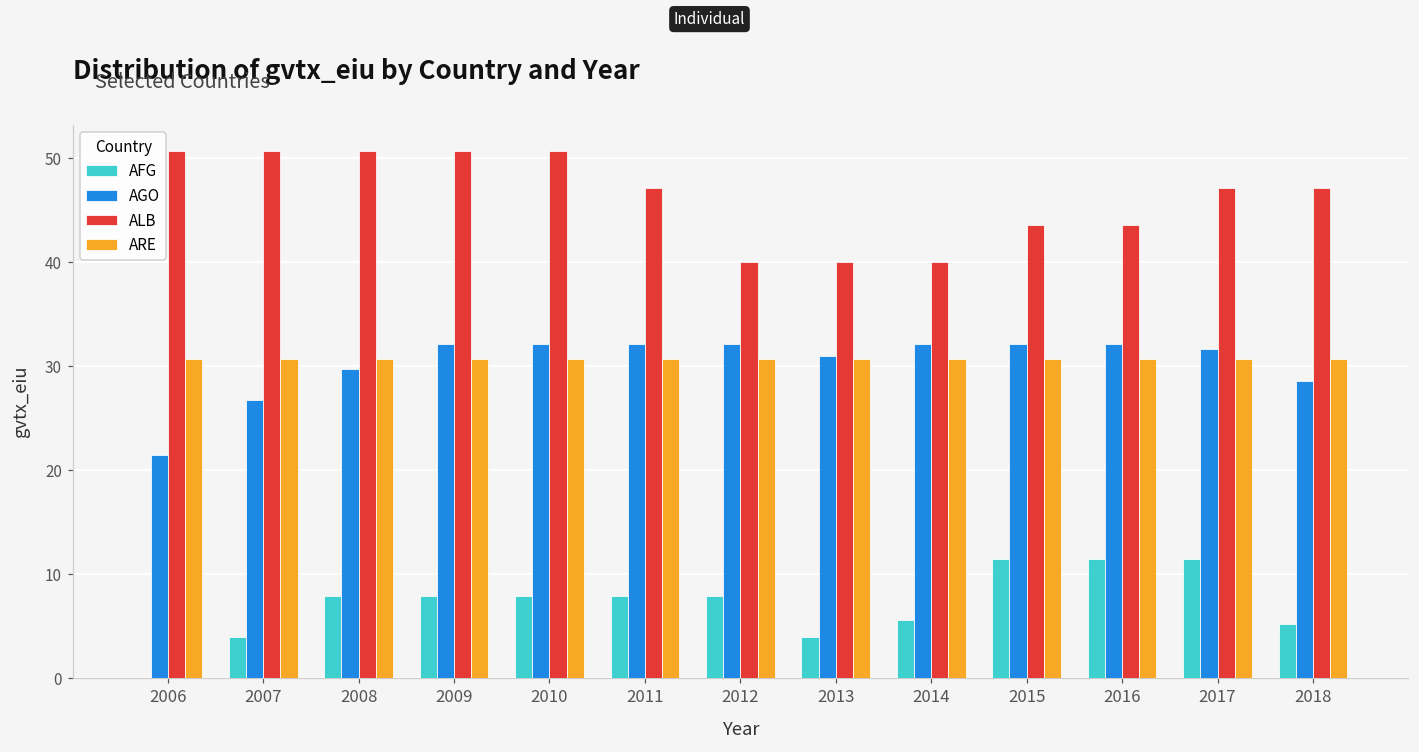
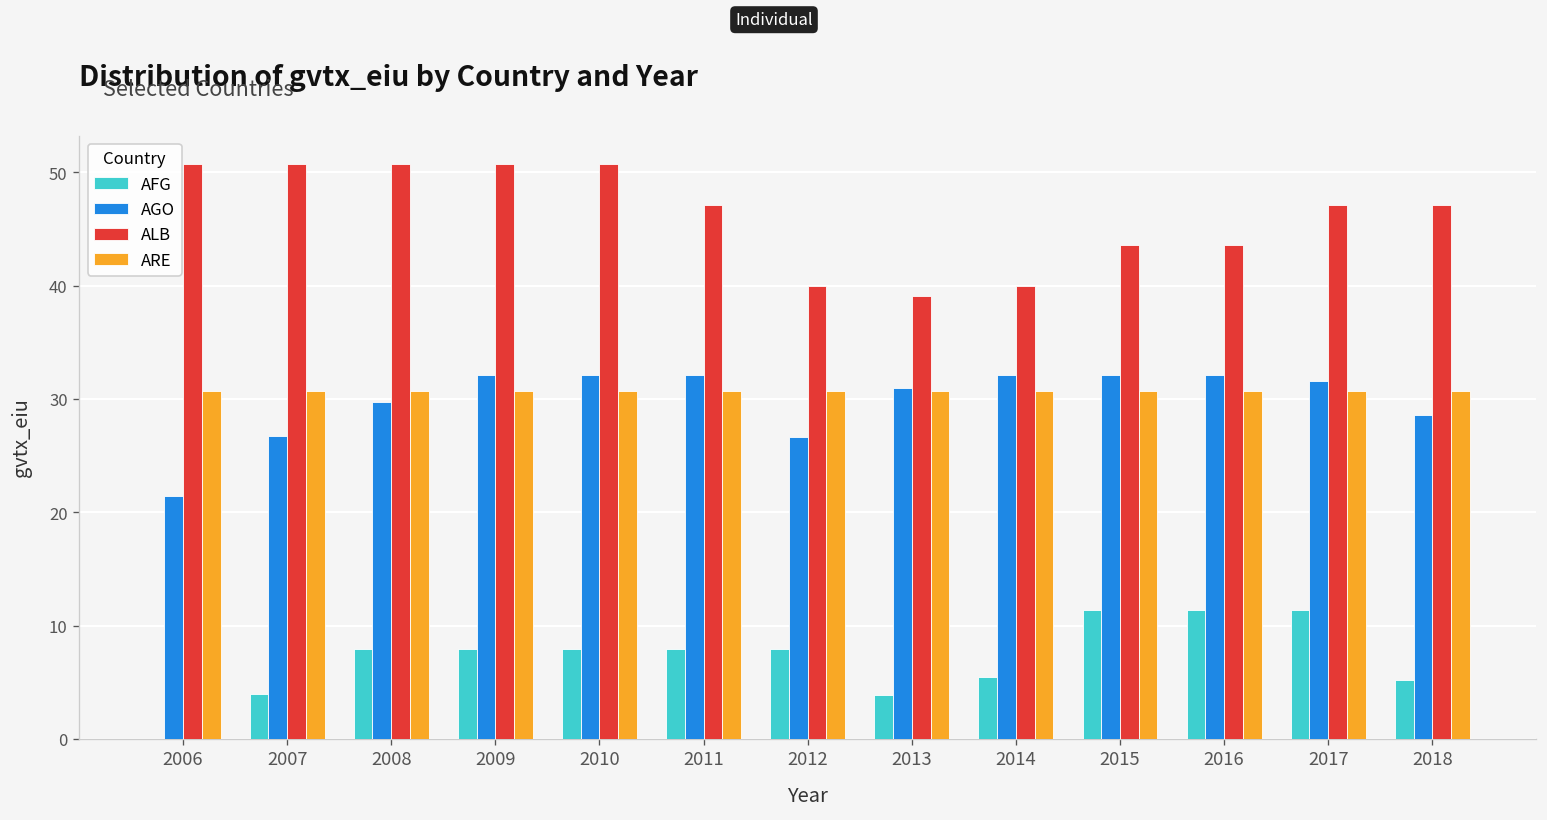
AGO, 2012: 32 -> 27
ALB, 2013: 40 -> 39
